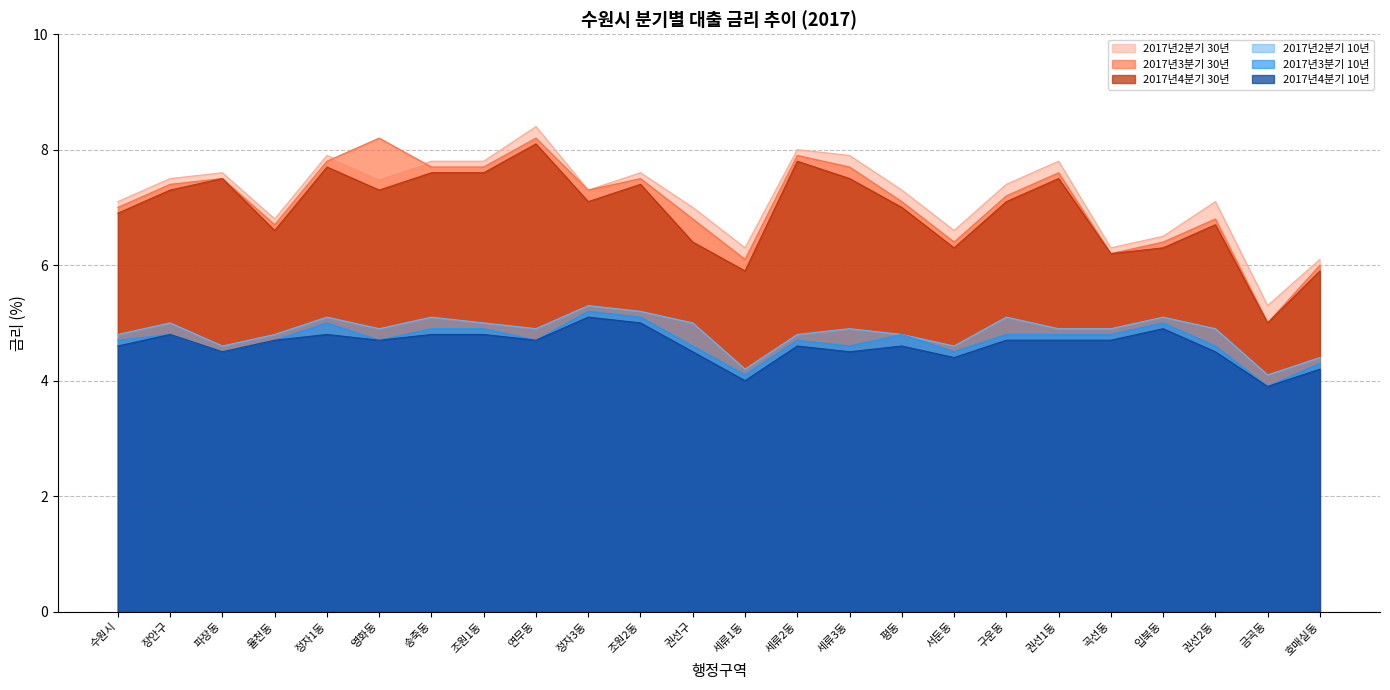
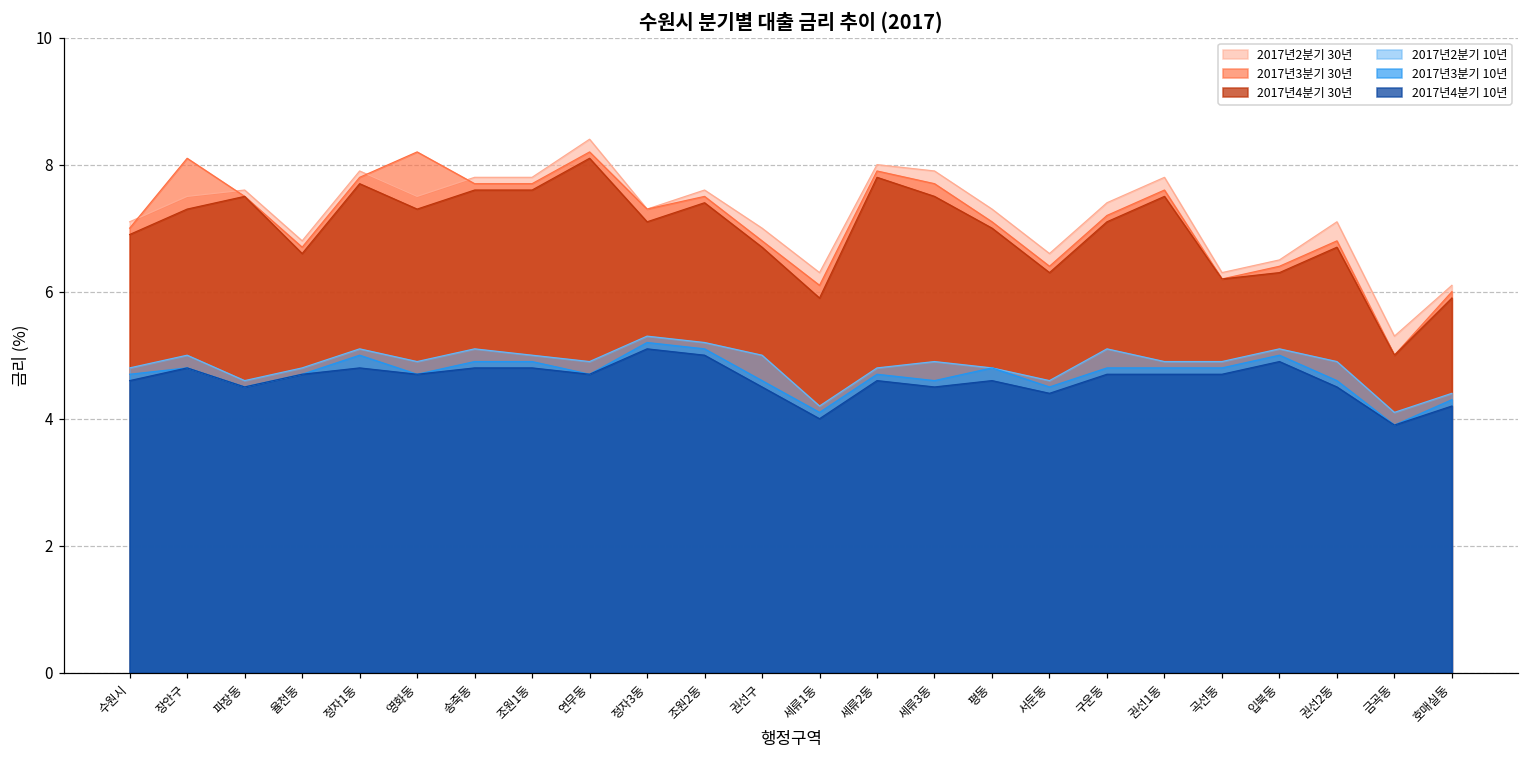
2017년3분기 30년, 장안구: 7.4 -> 8.1
2017년4분기 30년, 권선구: 6.4 -> 6.7
